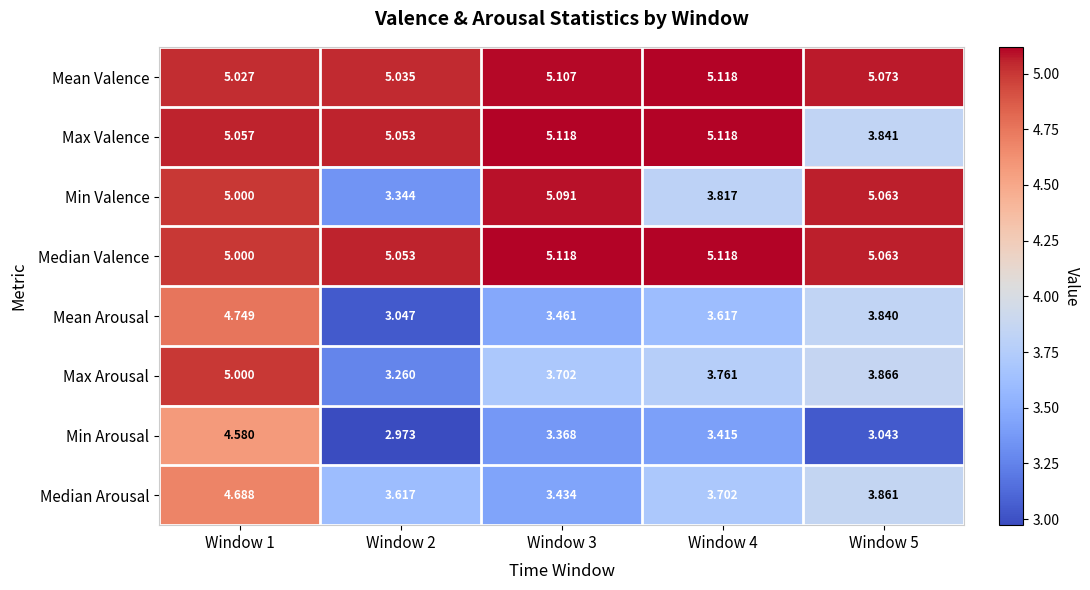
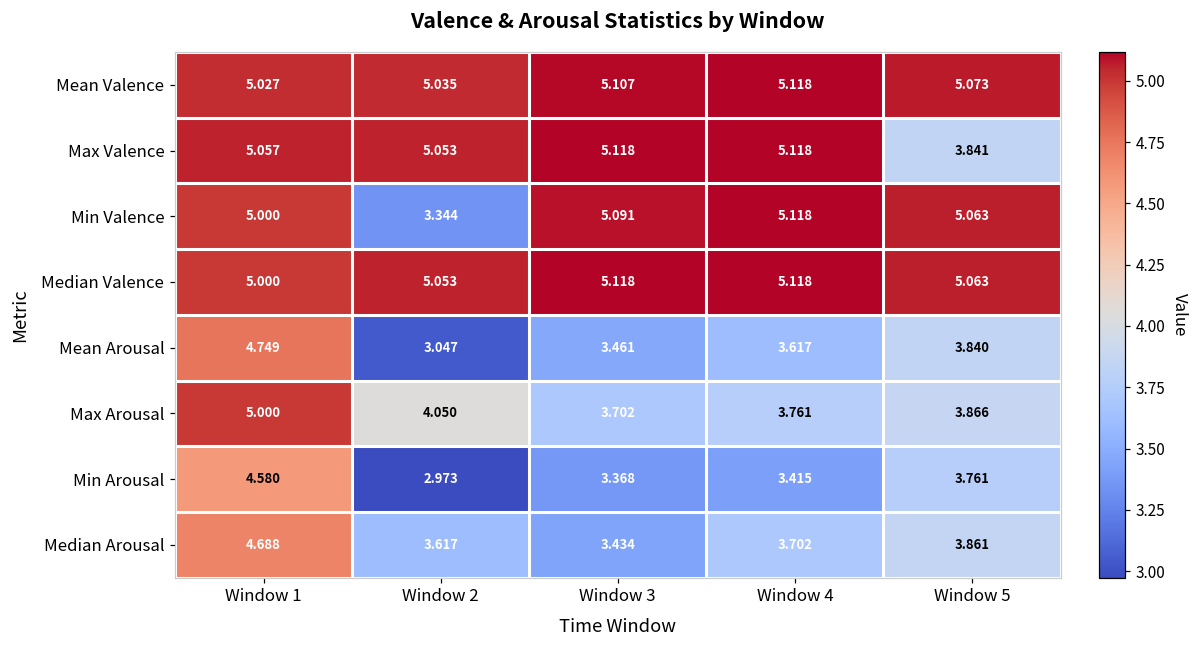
Min Valence, Window 4: 3.817 -> 5.118
Max Arousal, Window 2: 3.260 -> 4.050
Min Arousal, Window 5: 3.043 -> 3.761
